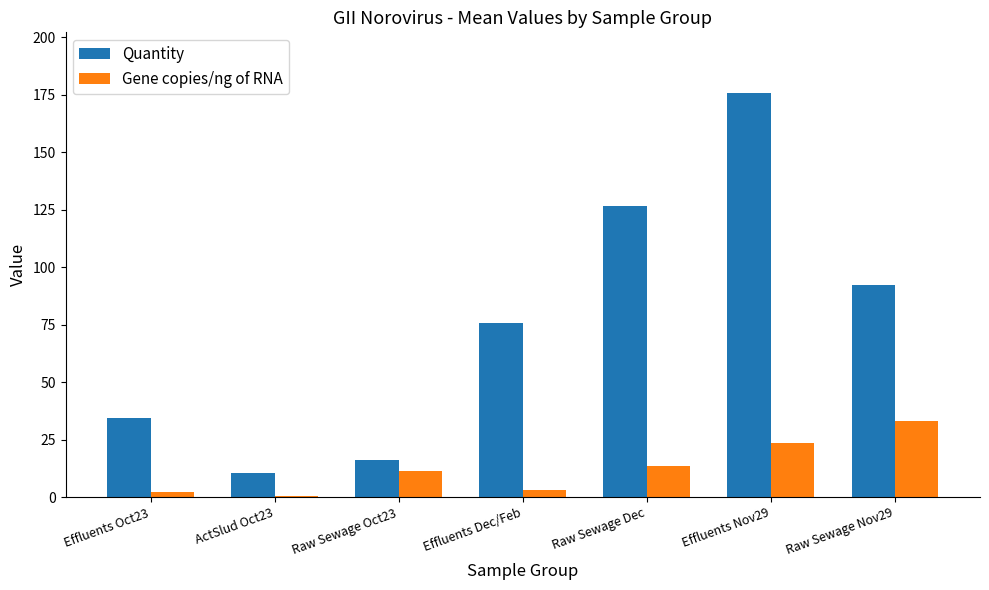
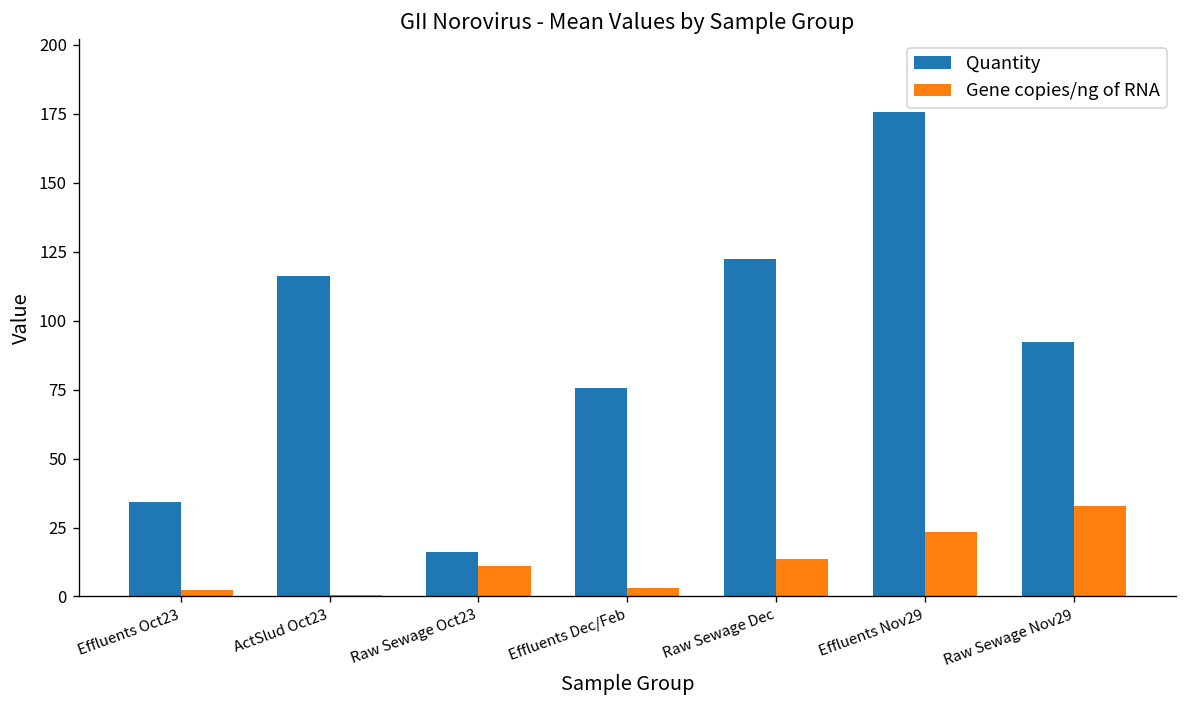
Quantity, ActSlud Oct23: 11 -> 116
Quantity, Raw Sewage Dec: 126 -> 122
